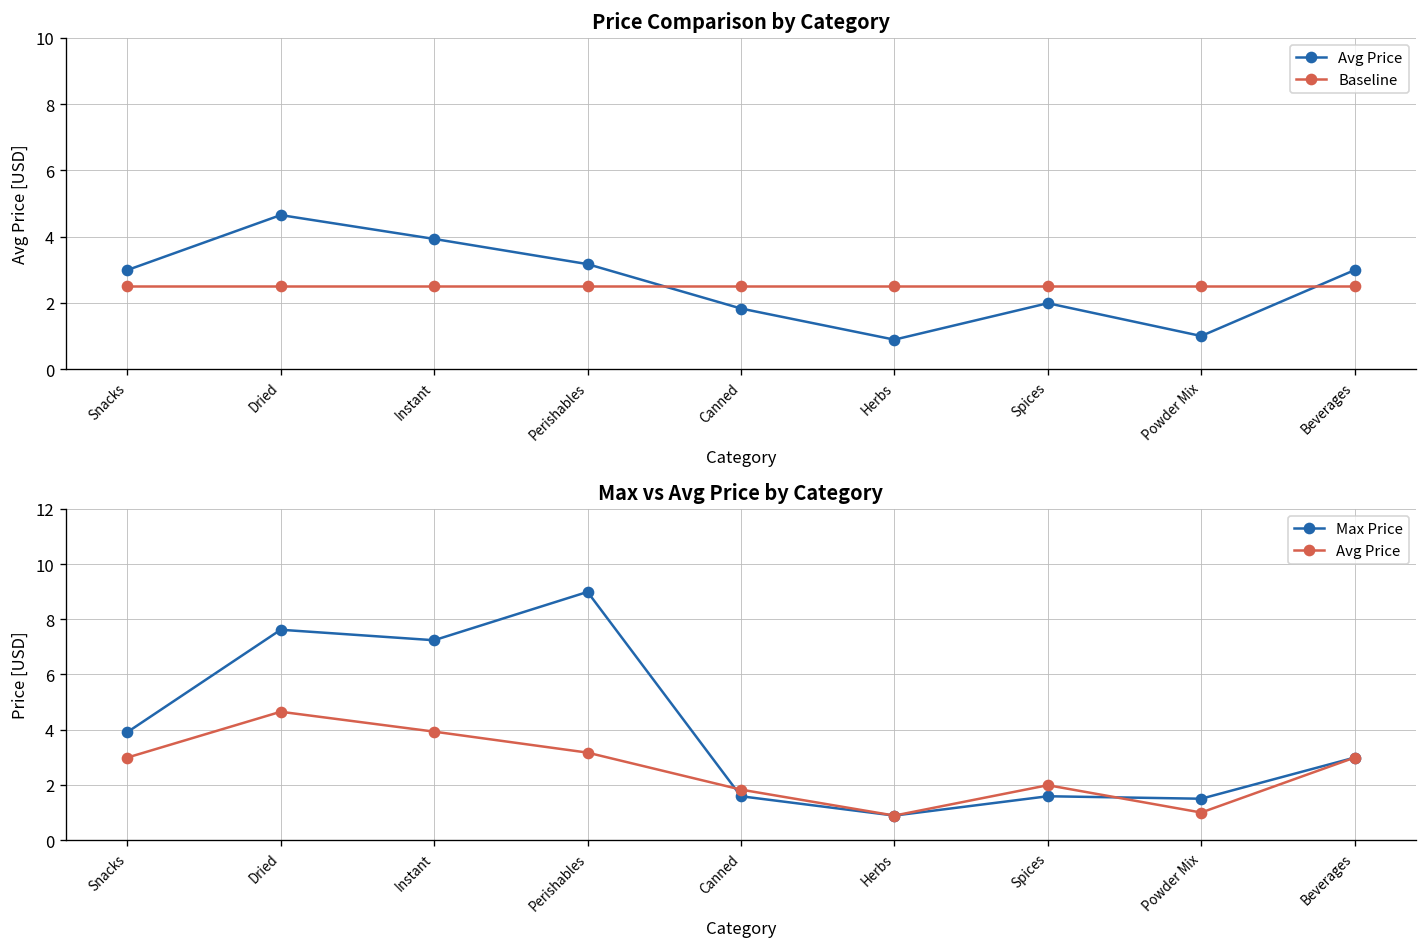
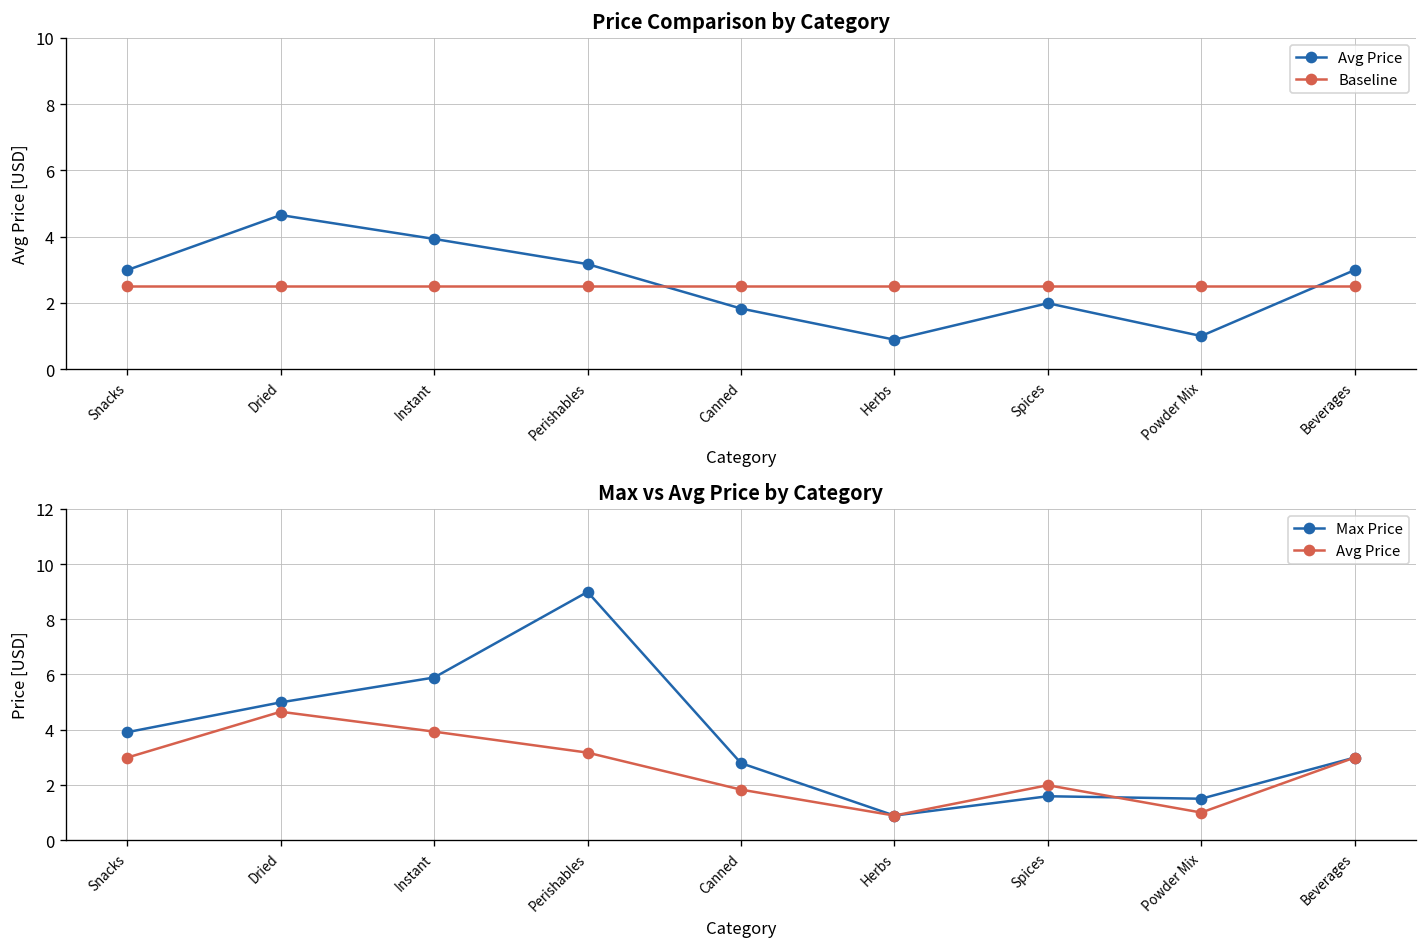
Max vs Avg Price by Category, Max Price, Dried: 7.6 -> 5.0
Max vs Avg Price by Category, Max Price, Instant: 7.2 -> 5.9
Max vs Avg Price by Category, Max Price, Canned: 1.6 -> 2.8
